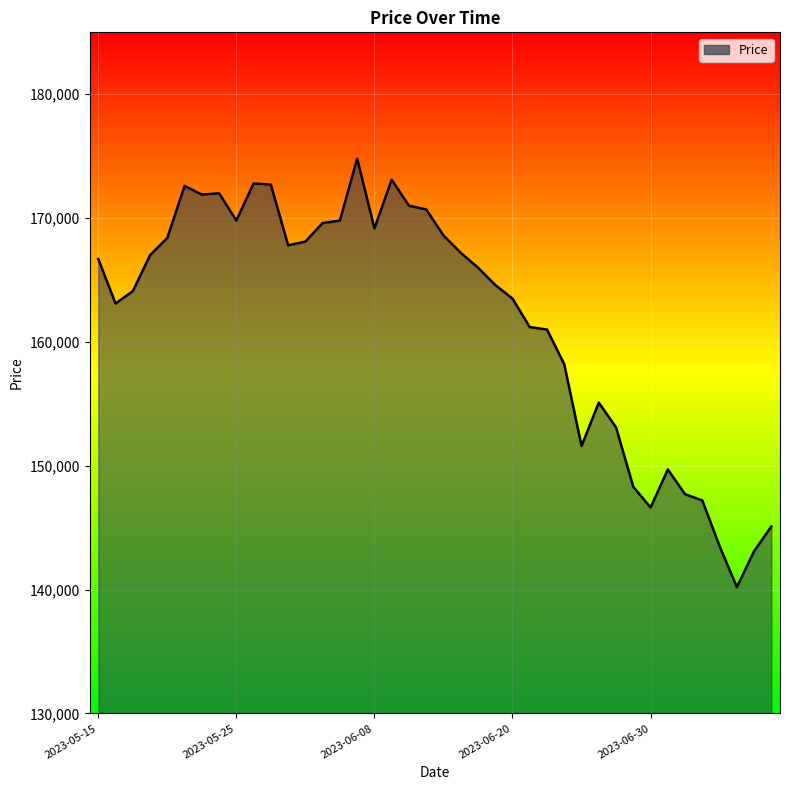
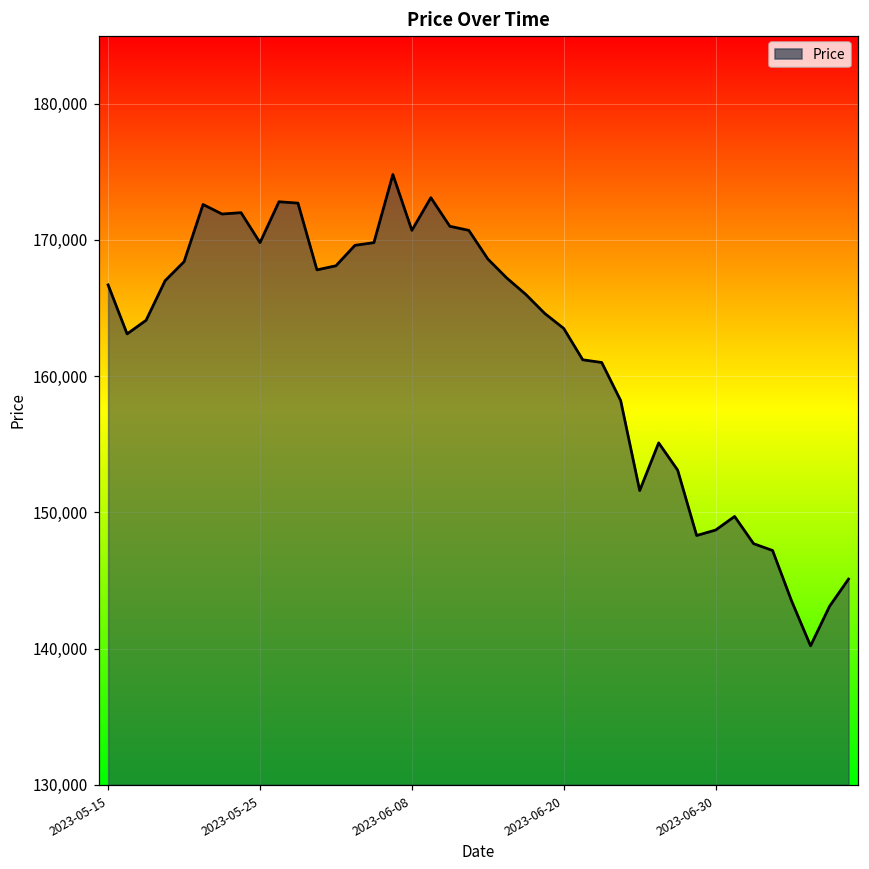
2023-06-08: 169,200 -> 170,700
2023-06-30: 146,600 -> 148,700
